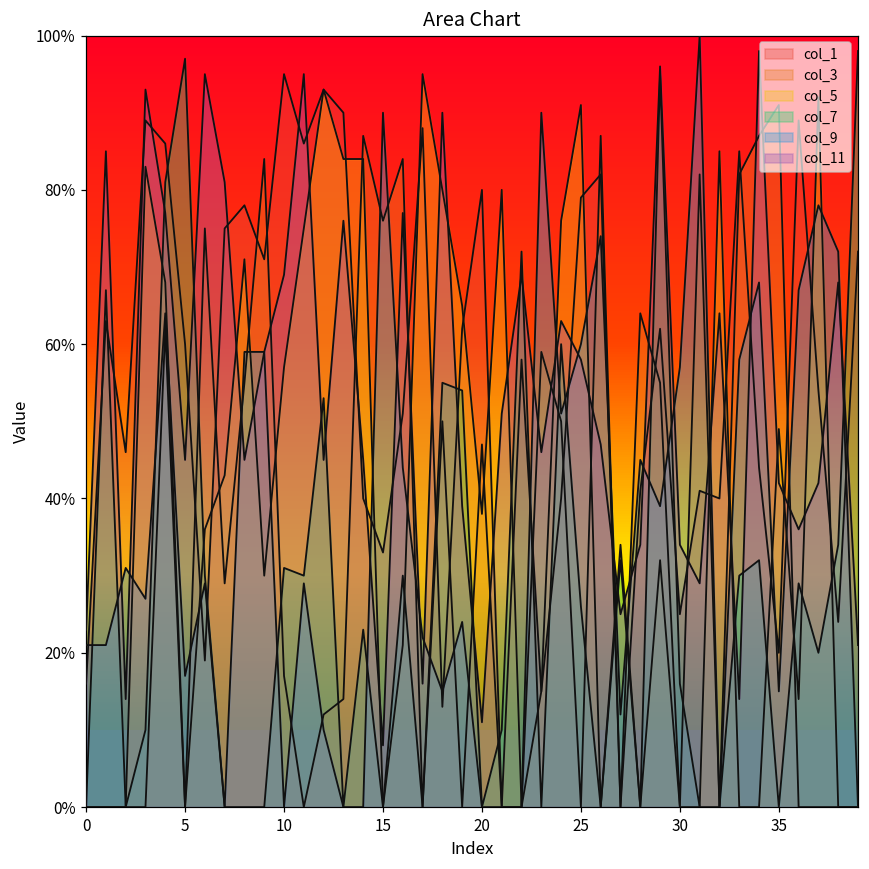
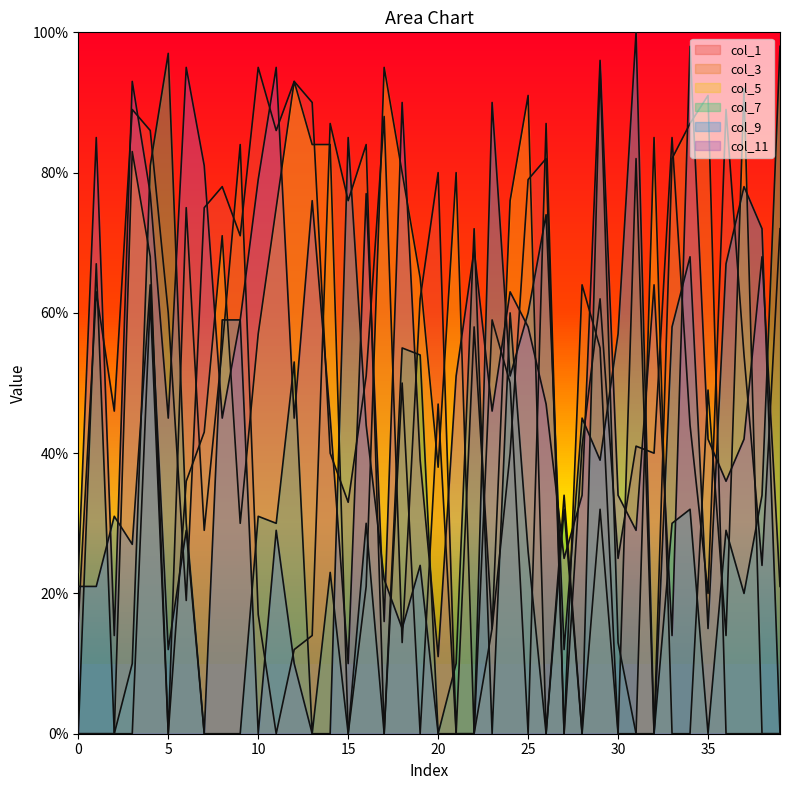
col_9, 5: 17% -> 12%
col_11, 10: 69% -> 79%
col_9, 15: 90% -> 85%
col_11, 15: 8% -> 10%
col_7, 30: 16% -> 13%
